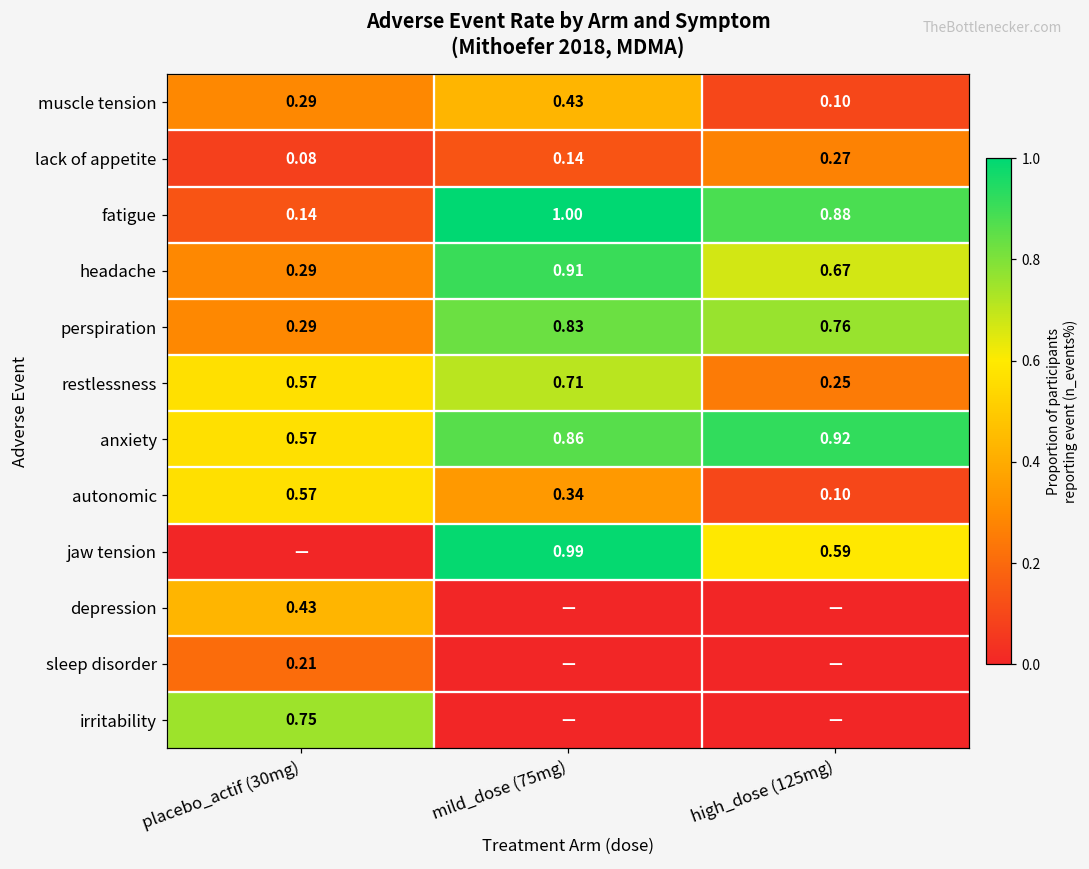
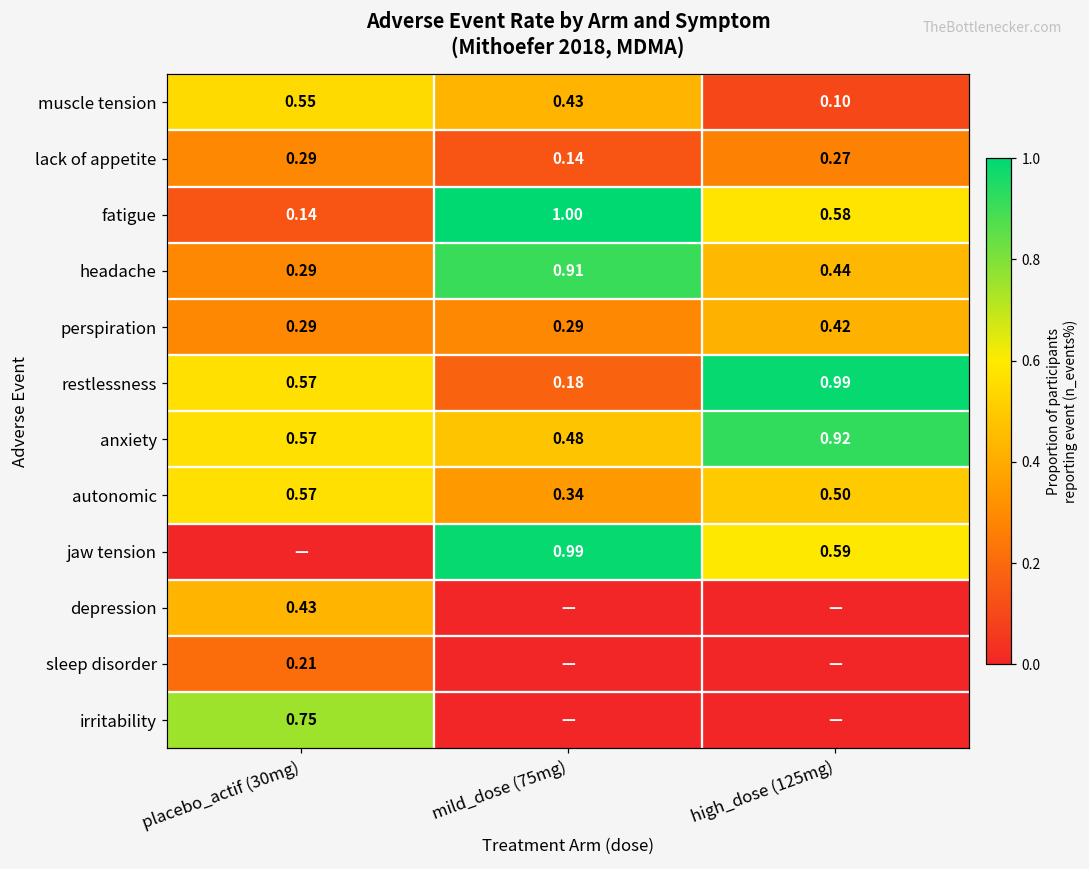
muscle tension, placebo_actif (30mg): 0.29 -> 0.55
lack of appetite, placebo_actif (30mg): 0.08 -> 0.29
fatigue, high_dose (125mg): 0.88 -> 0.58
headache, high_dose (125mg): 0.67 -> 0.44
perspiration, mild_dose (75mg): 0.83 -> 0.29
perspiration, high_dose (125mg): 0.76 -> 0.42
restlessness, mild_dose (75mg): 0.71 -> 0.18
restlessness, high_dose (125mg): 0.25 -> 0.99
anxiety, mild_dose (75mg): 0.86 -> 0.48
autonomic, high_dose (125mg): 0.10 -> 0.50
